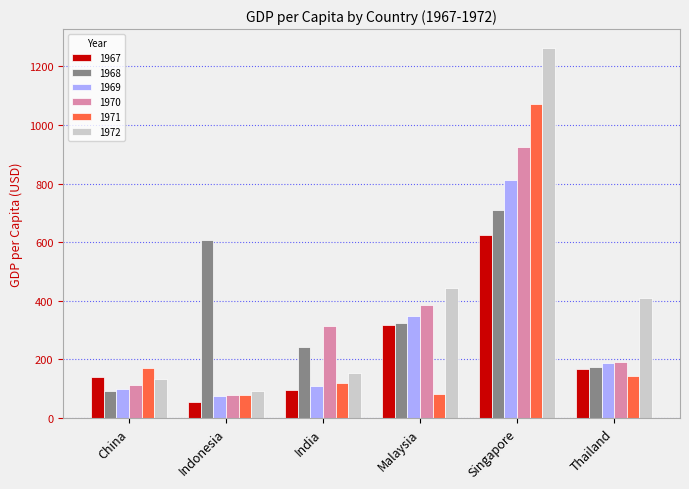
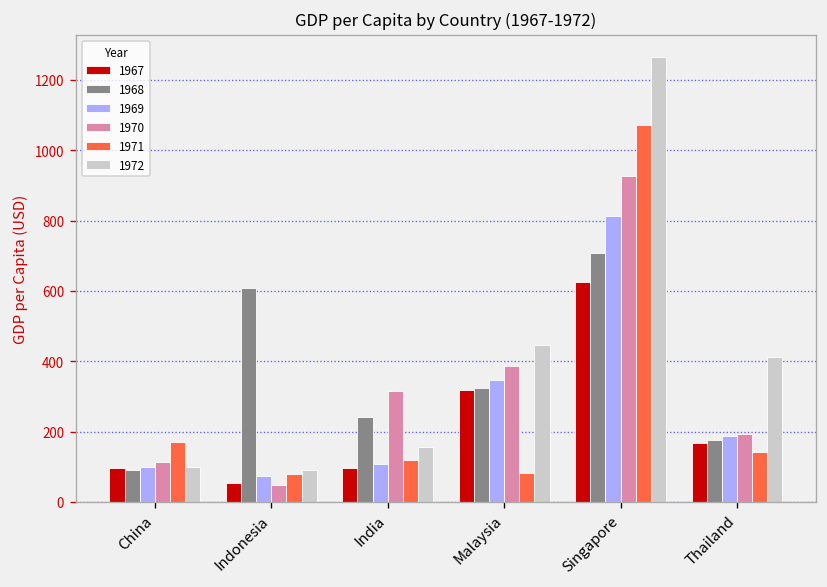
1967, China: 140 -> 100
1972, China: 130 -> 100
1970, Indonesia: 80 -> 50
